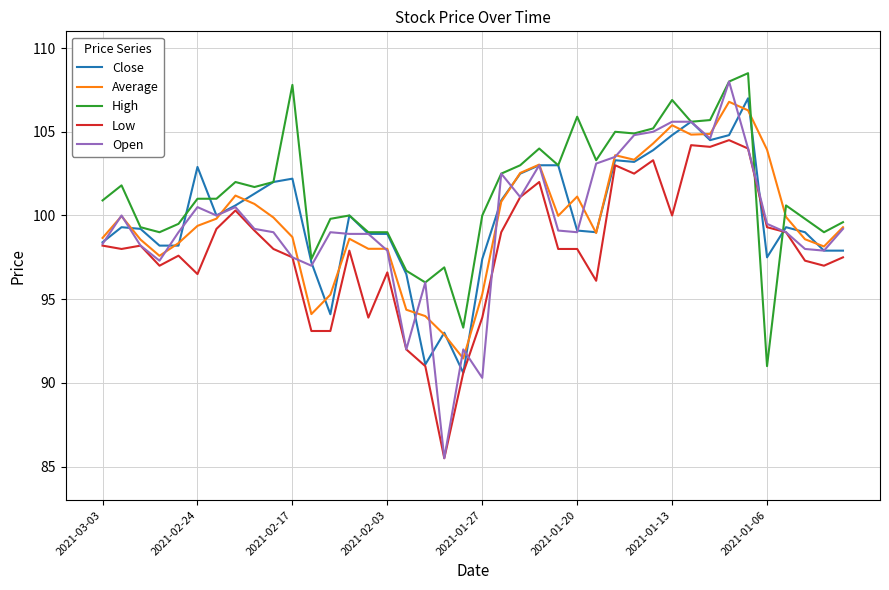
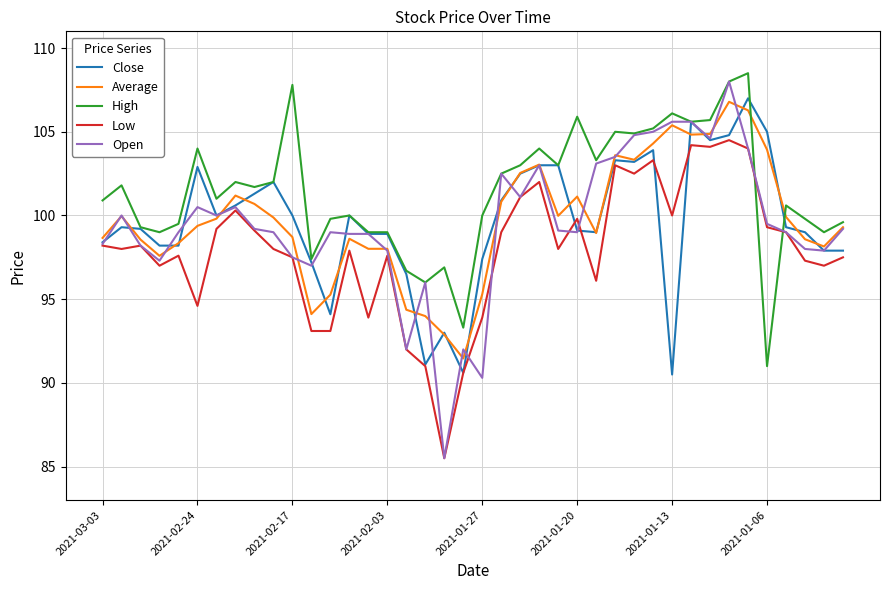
High, 2021-02-24: 101 -> 104
Low, 2021-02-24: 96.5 -> 94.6
Close, 2021-02-17: 102.2 -> 100.0
Low, 2021-02-03: 96.6 -> 97.6
Low, 2021-01-20: 98.0 -> 99.8
Close, 2021-01-13: 104.8 -> 90.5
High, 2021-01-13: 106.9 -> 106.1
Close, 2021-01-06: 97.5 -> 105.0
